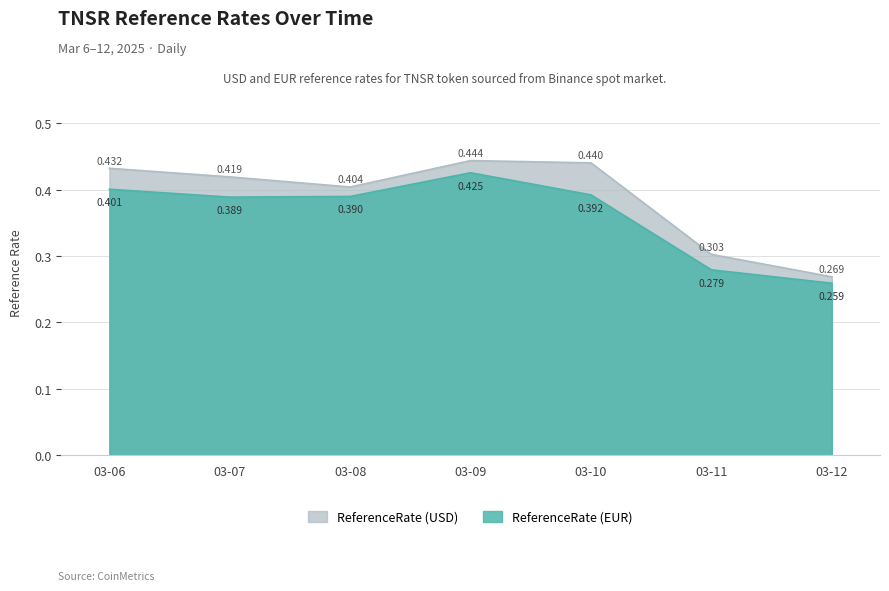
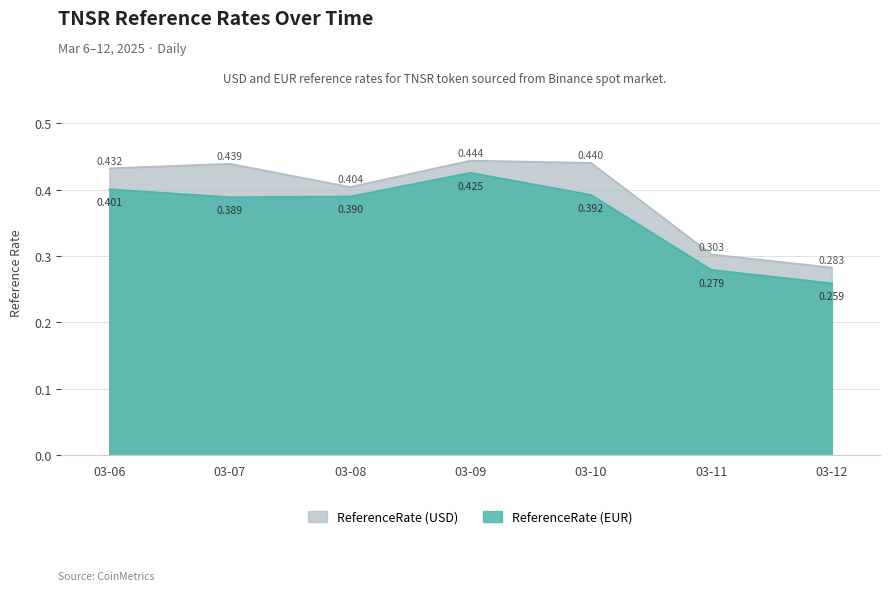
ReferenceRate (USD), 03-07: 0.419 -> 0.439
ReferenceRate (USD), 03-12: 0.269 -> 0.283
